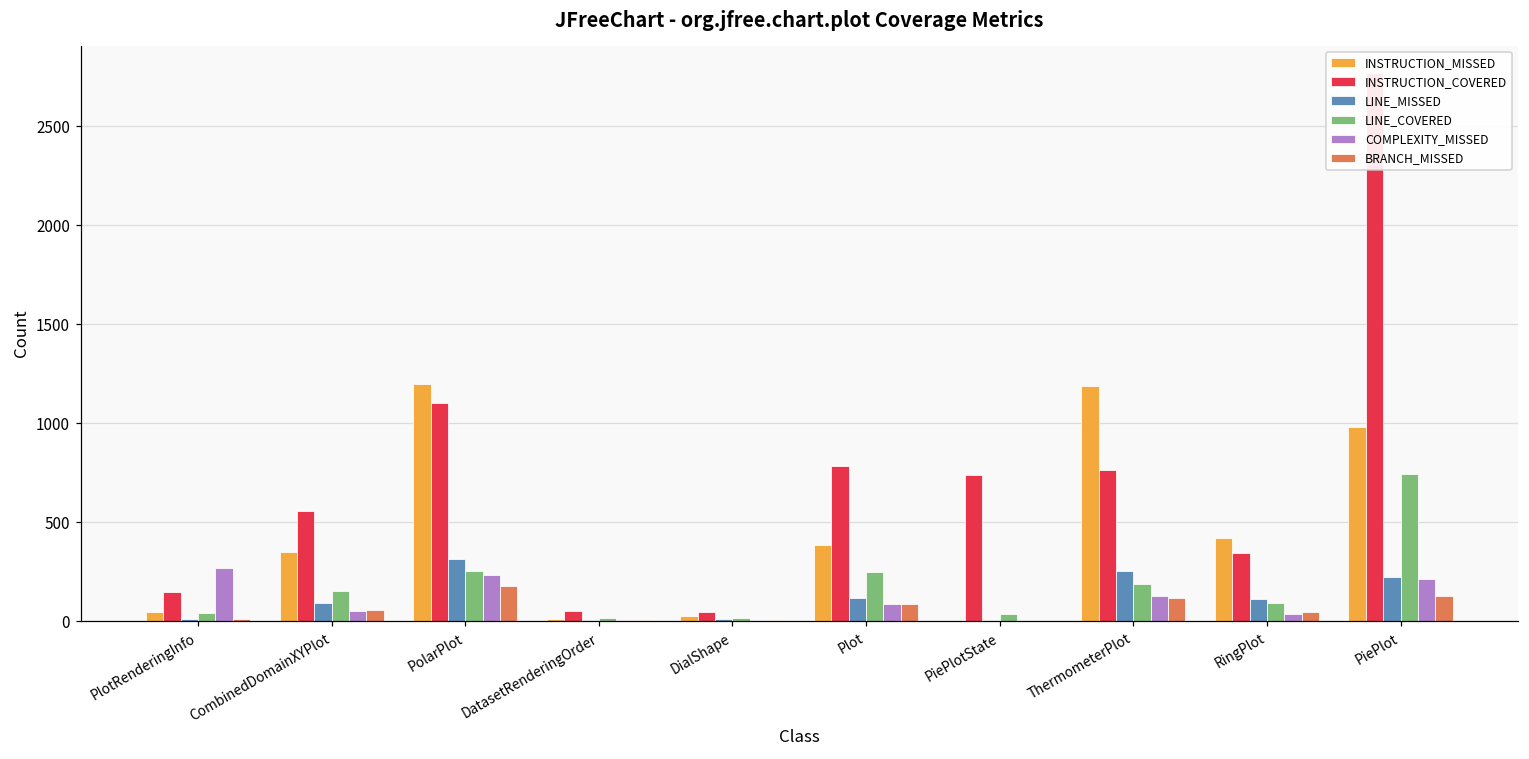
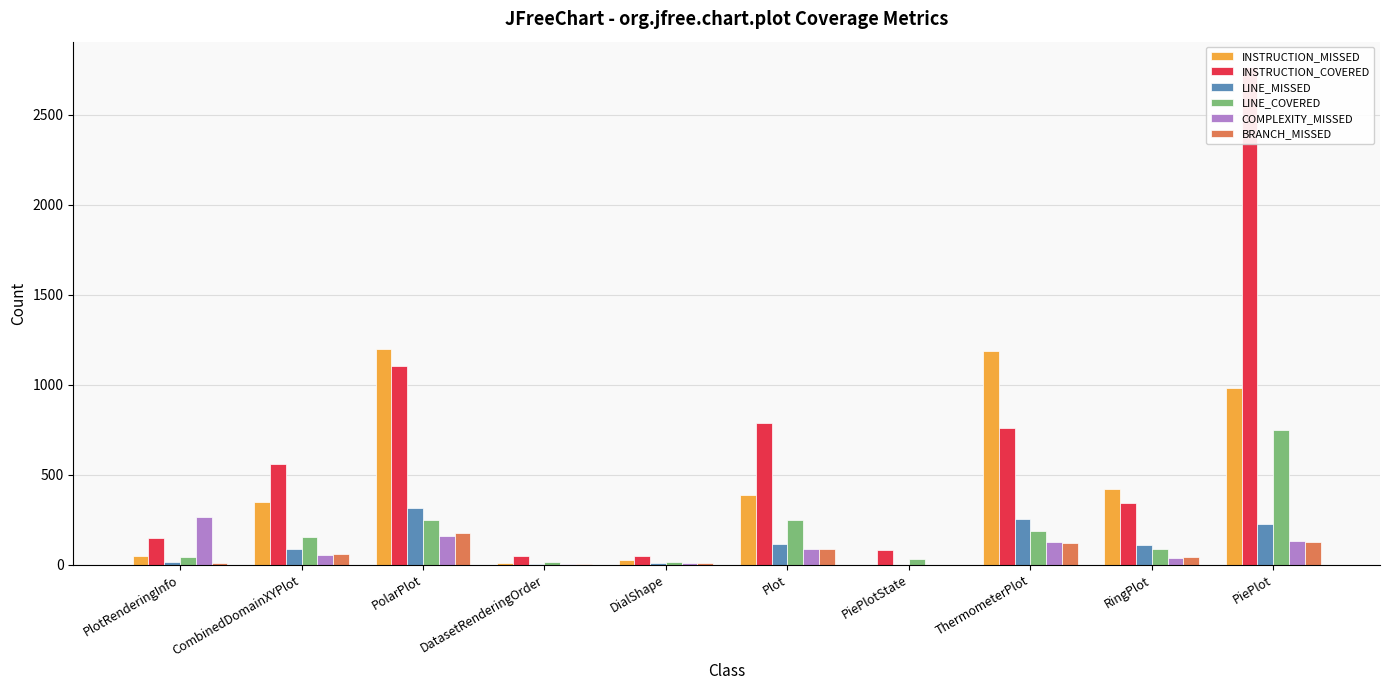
COMPLEXITY_MISSED, PolarPlot: 230 -> 160
INSTRUCTION_COVERED, PiePlotState: 740 -> 80
COMPLEXITY_MISSED, PiePlot: 210 -> 130
